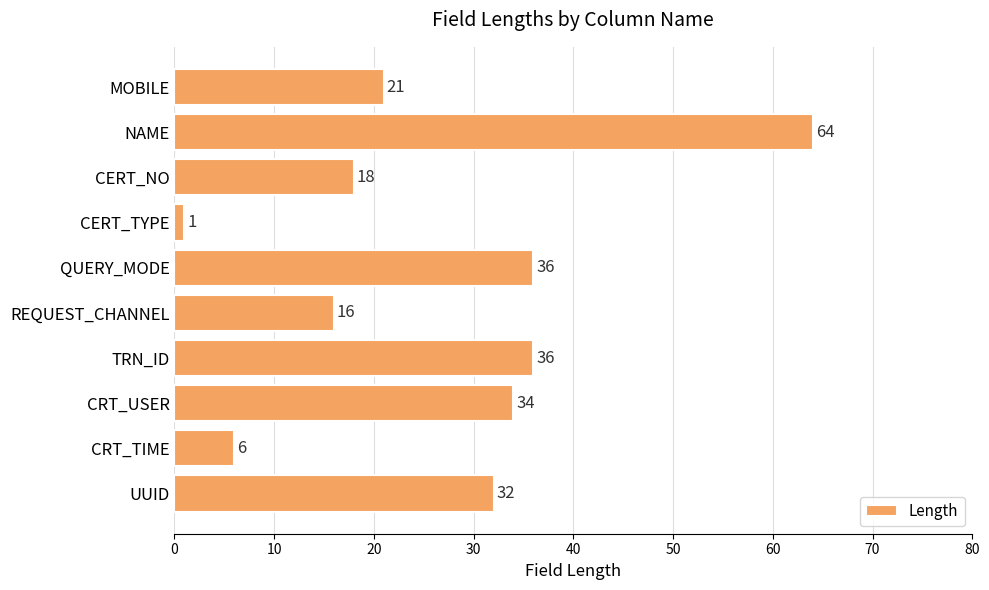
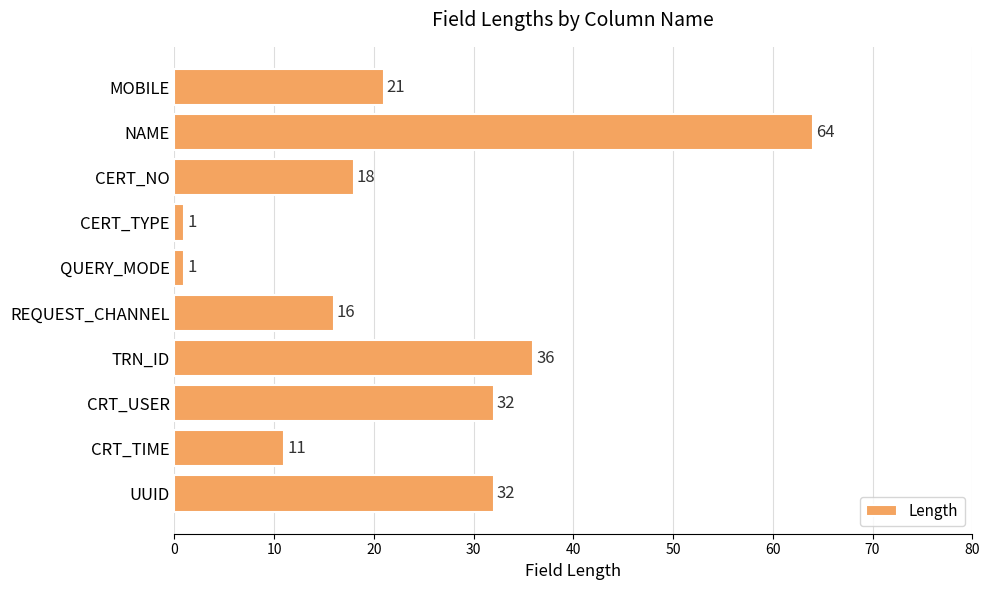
QUERY_MODE: 36 -> 1
CRT_USER: 34 -> 32
CRT_TIME: 6 -> 11
